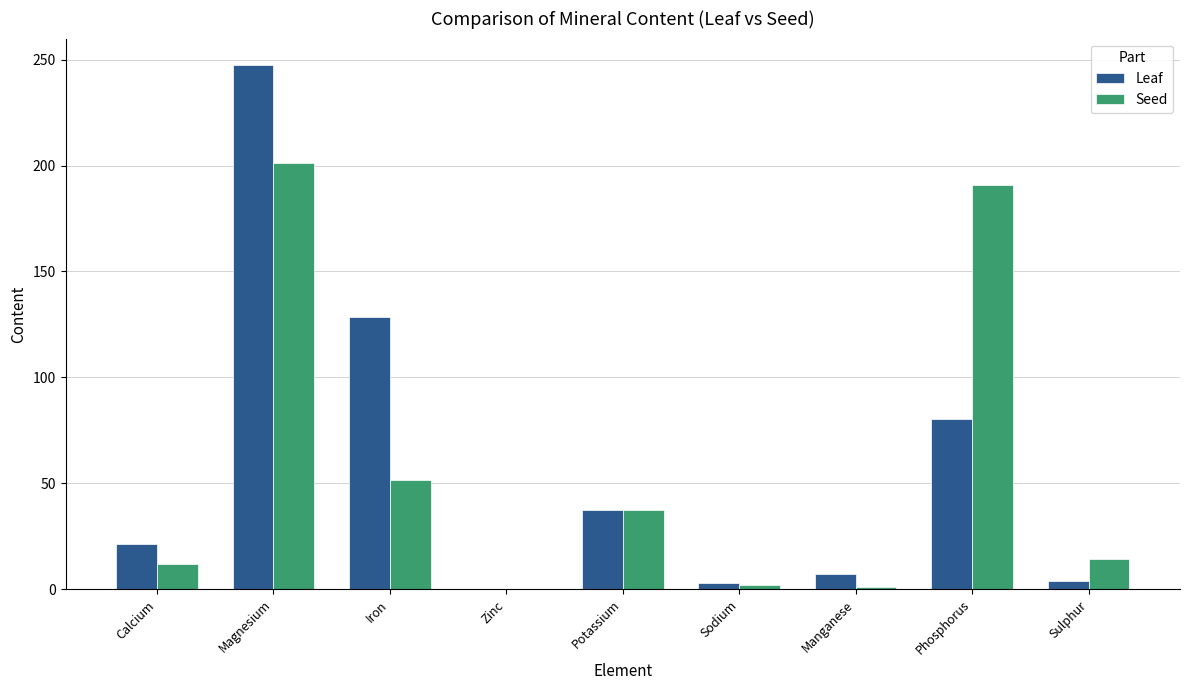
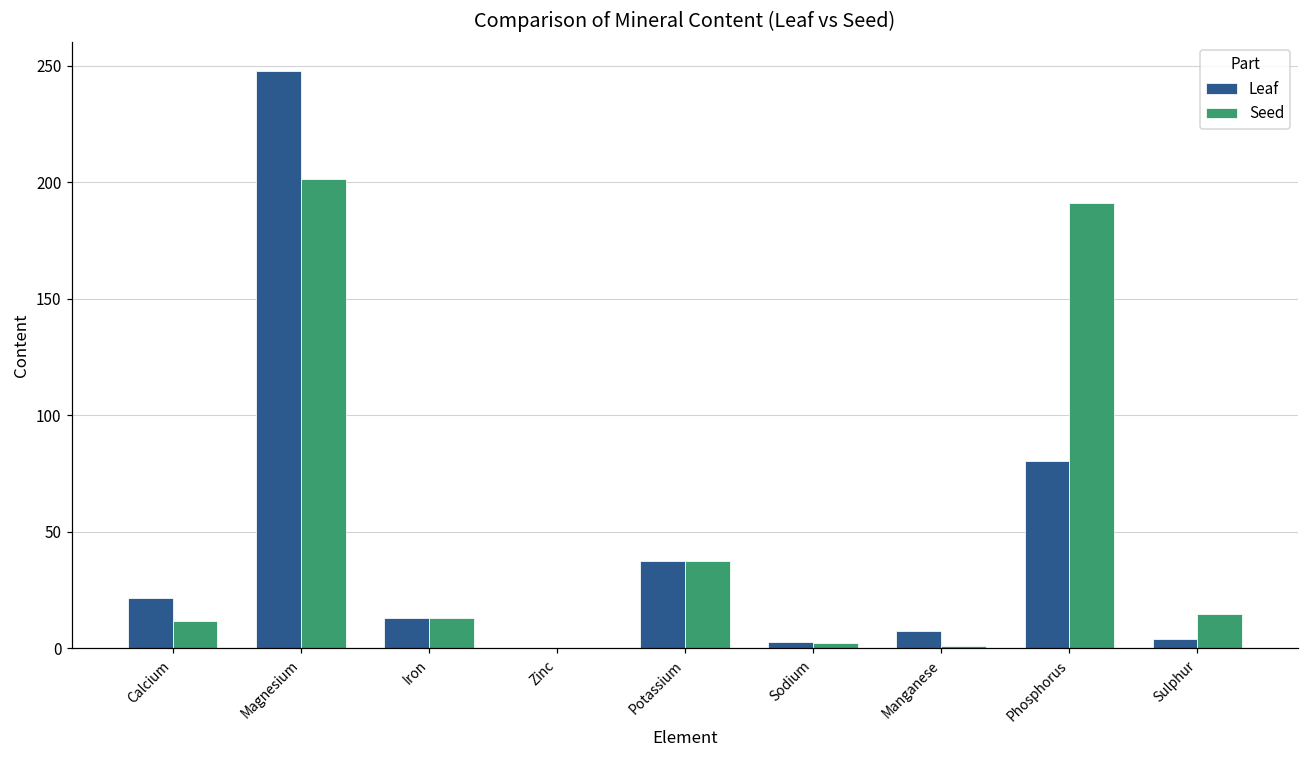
Leaf, Iron: 129 -> 13
Seed, Iron: 52 -> 13
